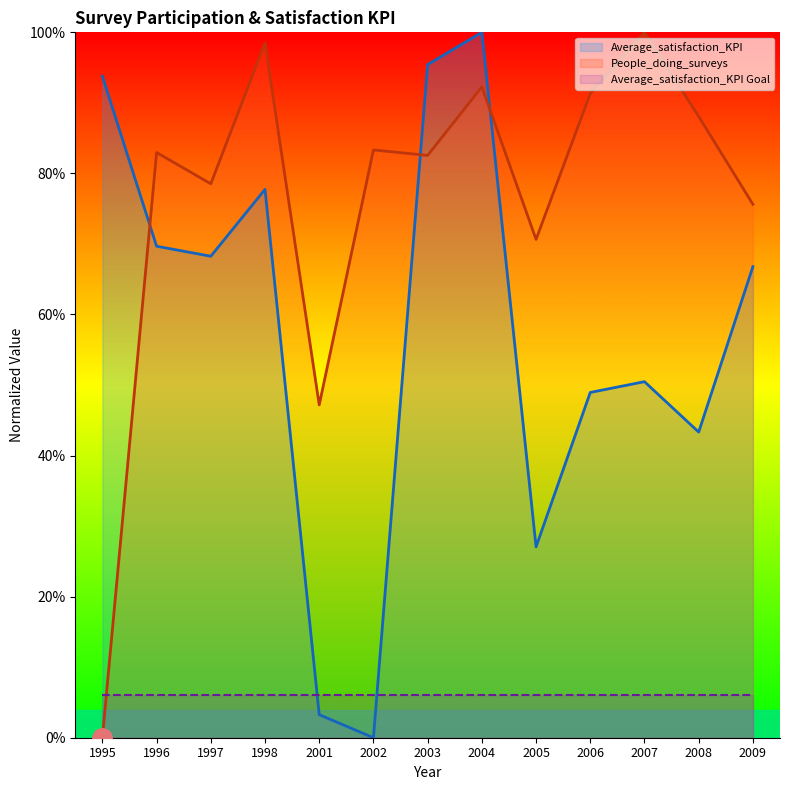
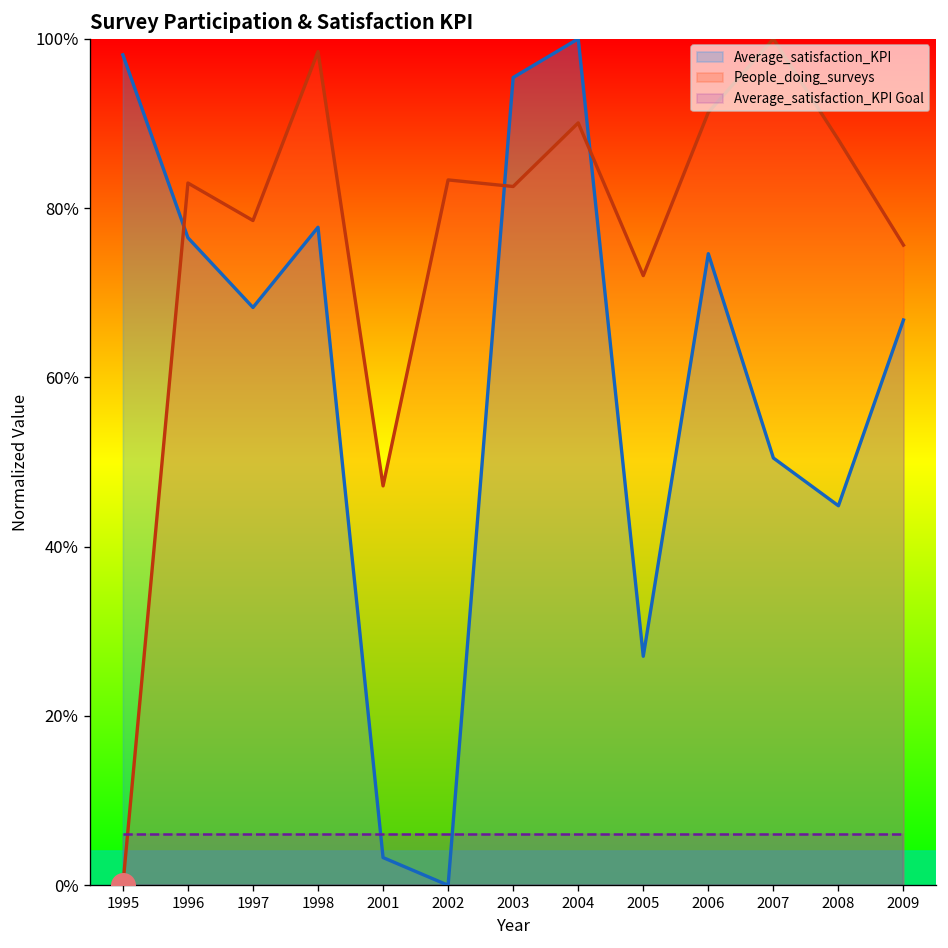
Average_satisfaction_KPI, 1995: 94% -> 98%
Average_satisfaction_KPI, 1996: 70% -> 77%
People_doing_surveys, 2004: 92% -> 90%
People_doing_surveys, 2005: 71% -> 72%
Average_satisfaction_KPI, 2006: 49% -> 75%
Average_satisfaction_KPI, 2008: 43% -> 45%
